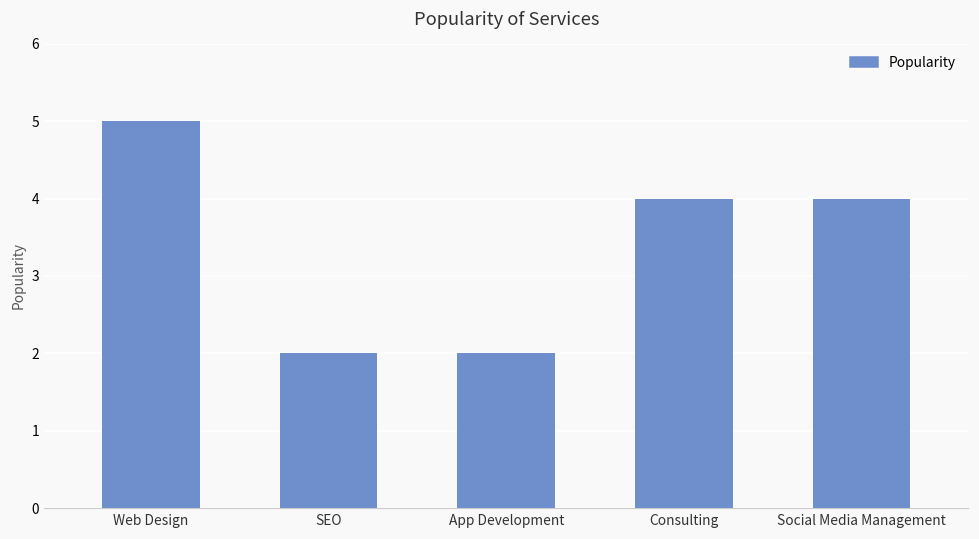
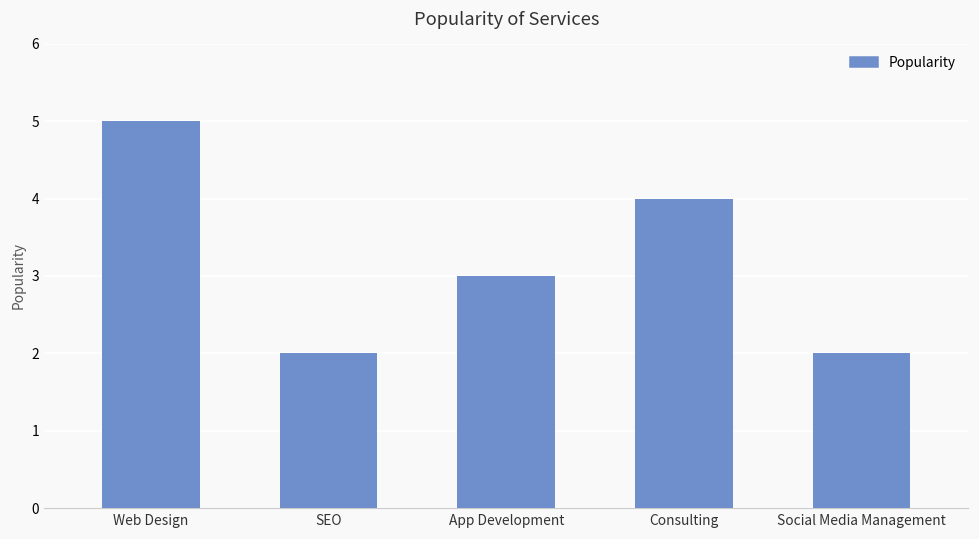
App Development: 2 -> 3
Social Media Management: 4 -> 2
